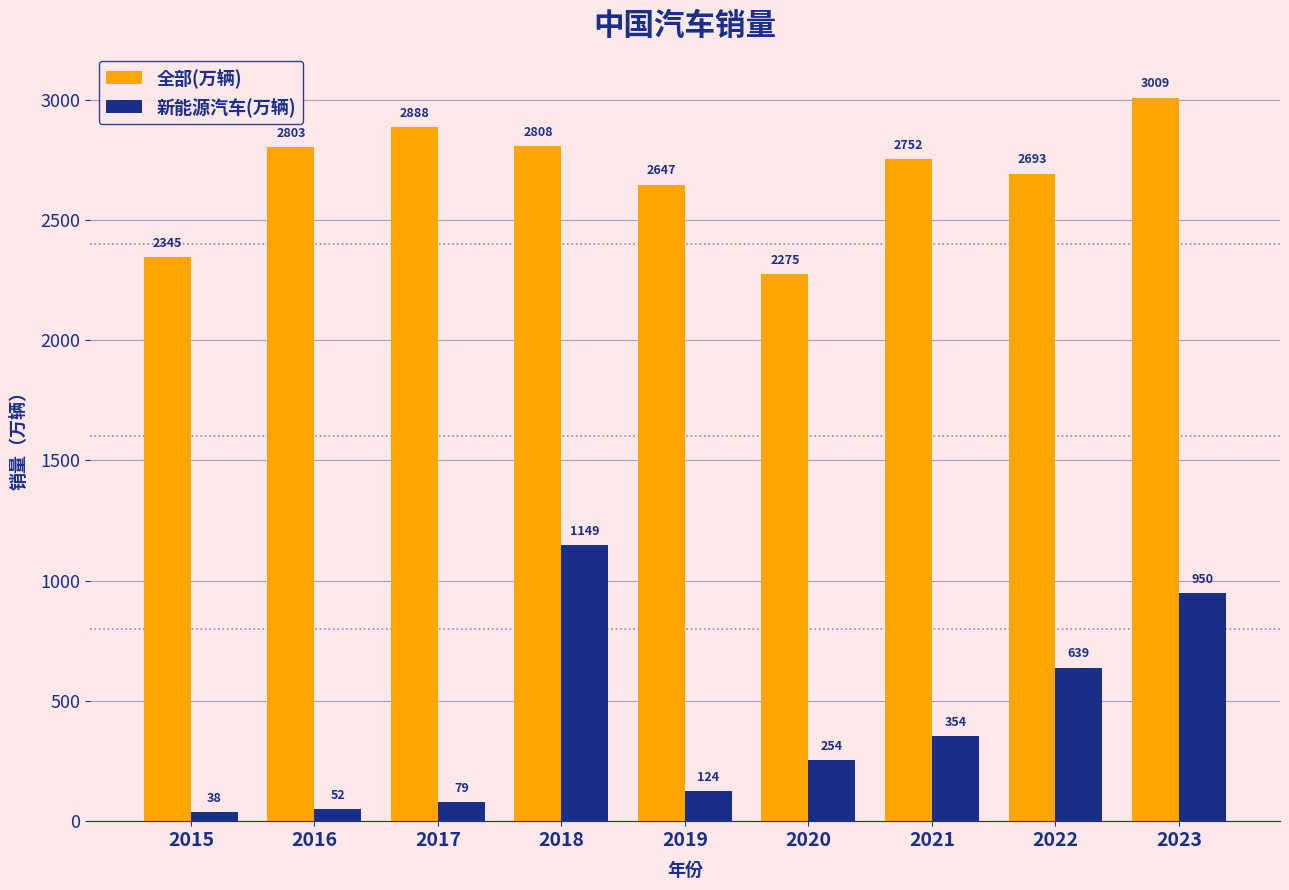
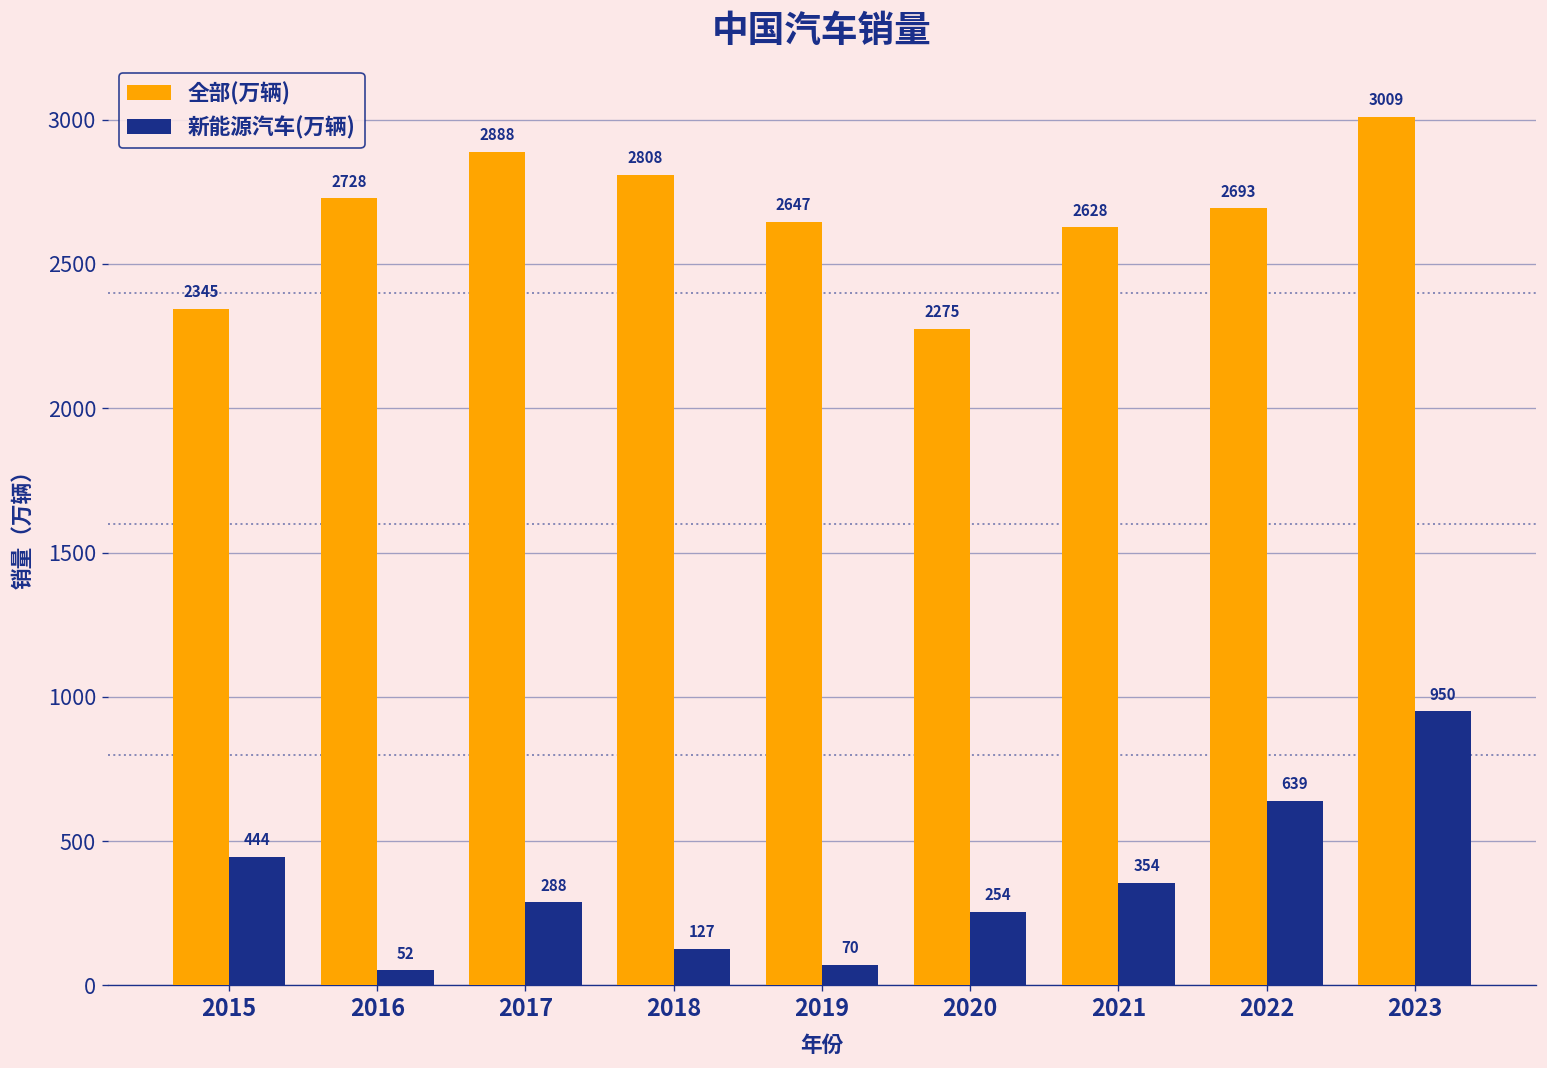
新能源汽车(万辆), 2015: 38 -> 444
全部(万辆), 2016: 2803 -> 2728
新能源汽车(万辆), 2017: 79 -> 288
新能源汽车(万辆), 2018: 1149 -> 127
新能源汽车(万辆), 2019: 124 -> 70
全部(万辆), 2021: 2752 -> 2628
